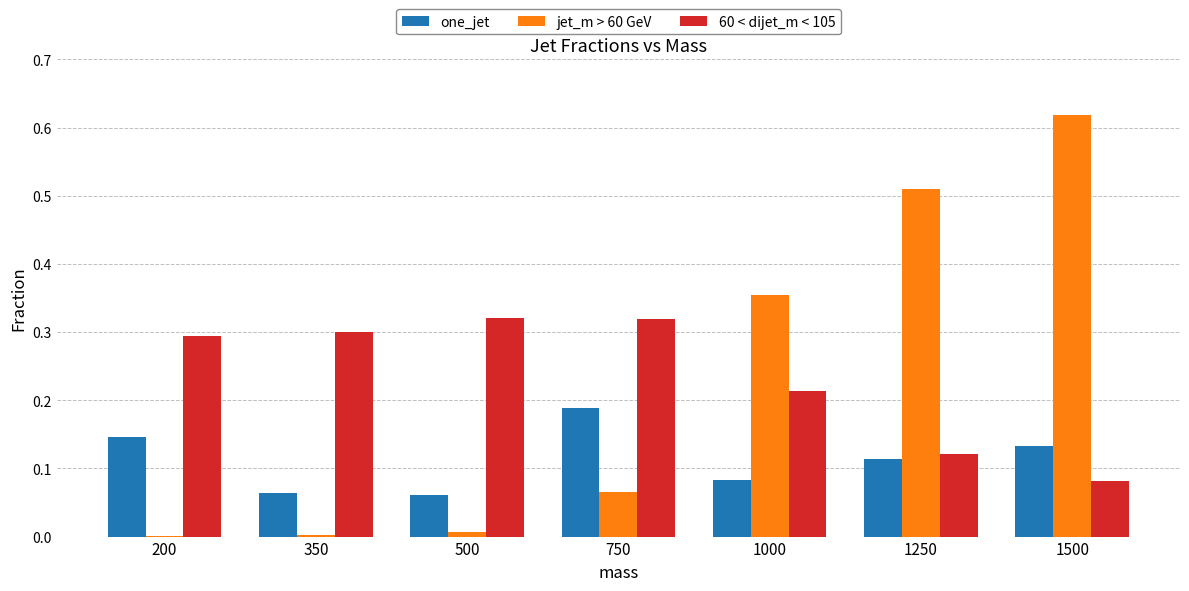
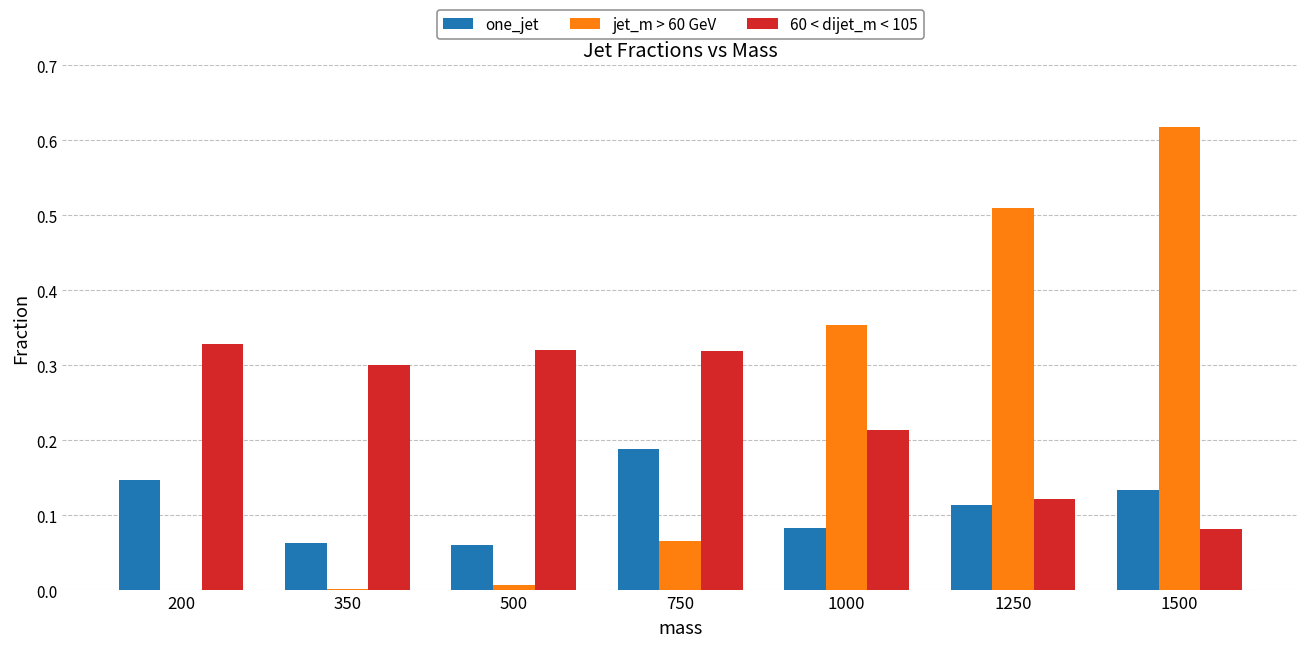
60 < dijet_m < 105, 200: 0.29 -> 0.33
